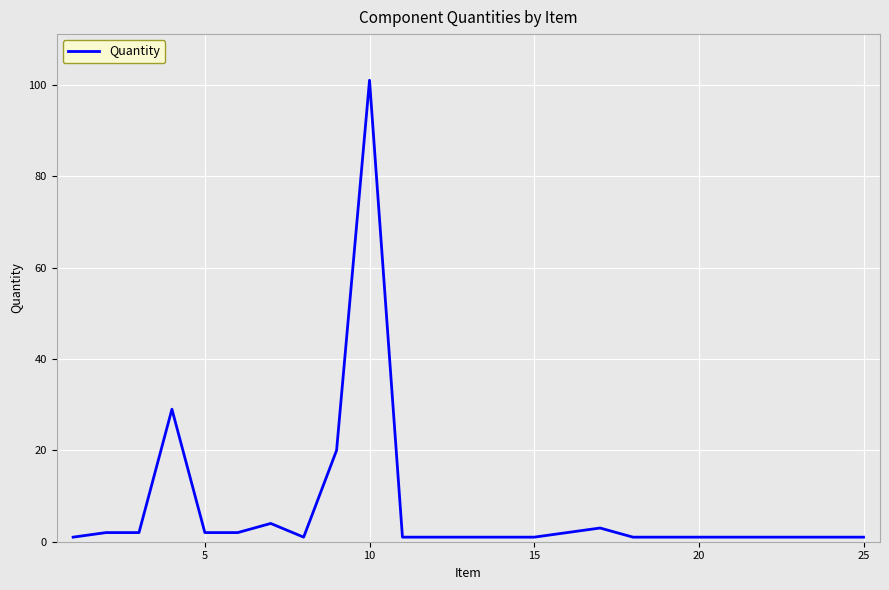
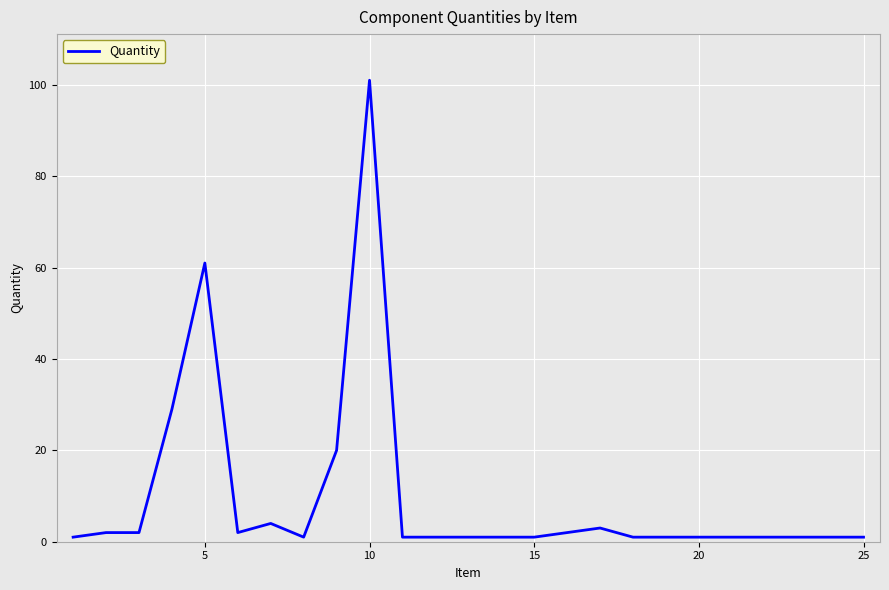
5: 2 -> 61
